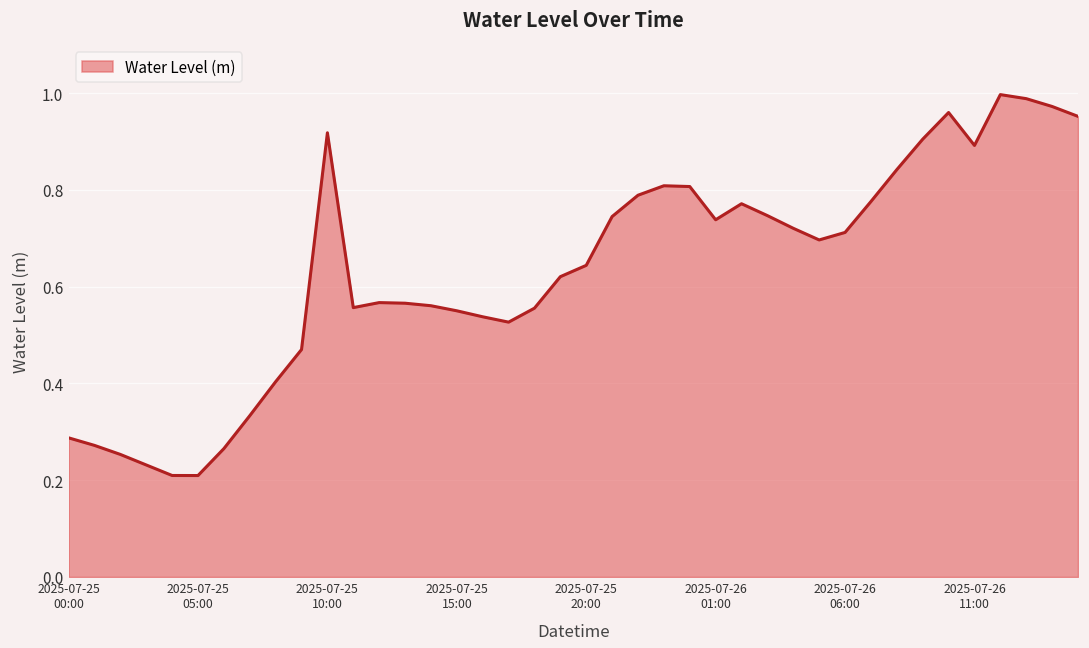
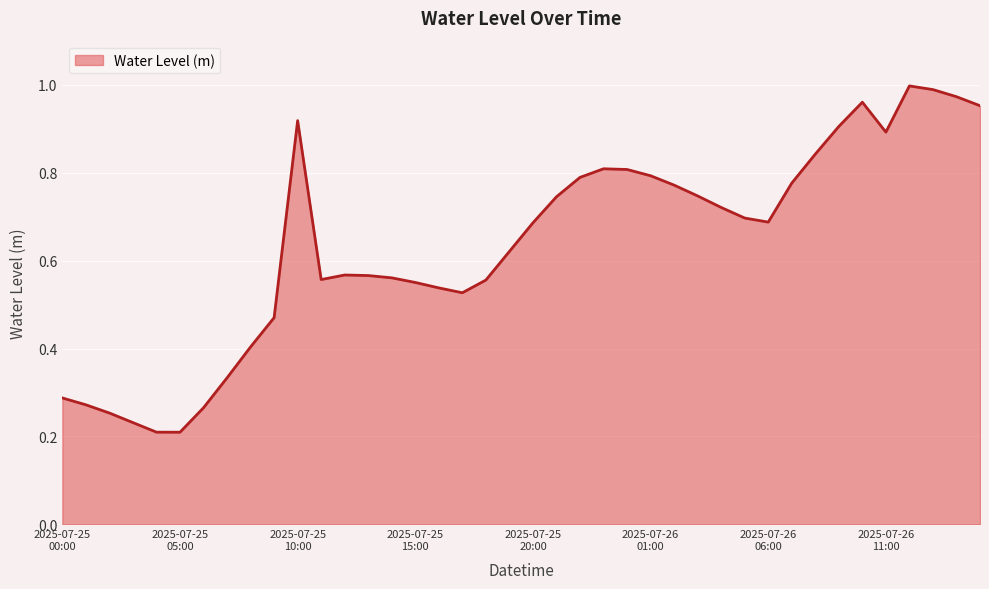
2025-07-25 20:00: 0.64 -> 0.69
2025-07-26 01:00: 0.74 -> 0.79
2025-07-26 06:00: 0.71 -> 0.69
